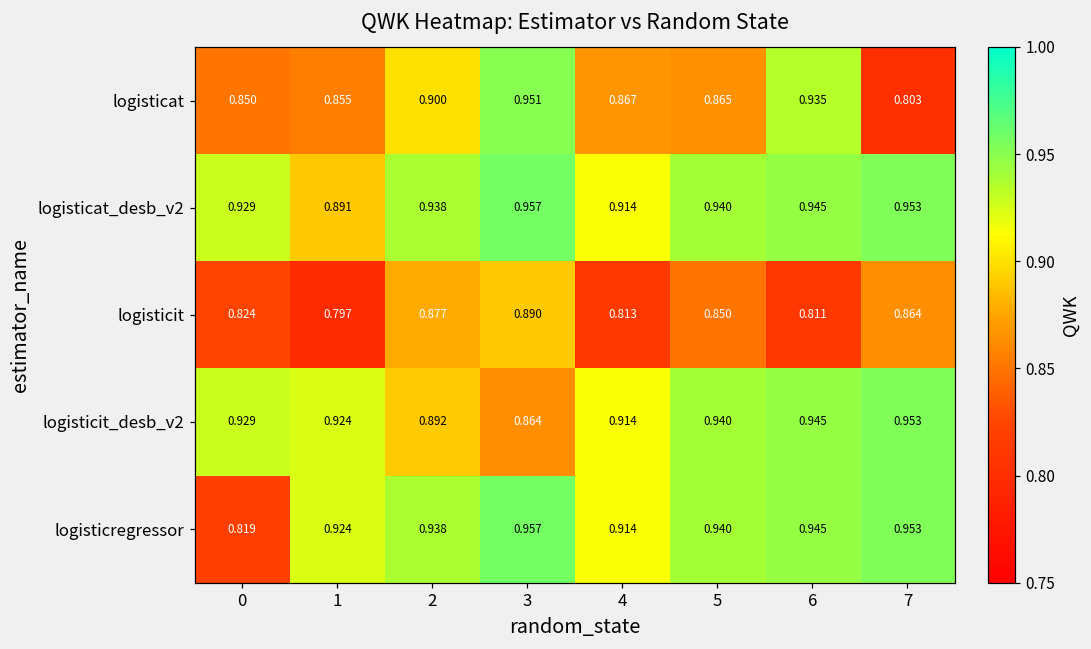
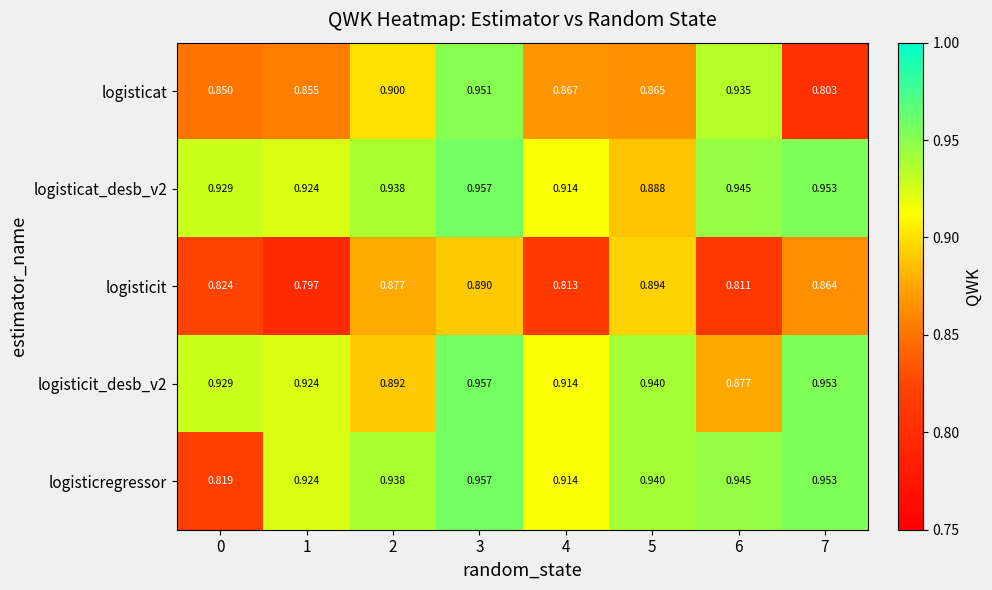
logisticat_desb_v2, 1: 0.891 -> 0.924
logisticat_desb_v2, 5: 0.940 -> 0.888
logisticit, 5: 0.850 -> 0.894
logisticit_desb_v2, 3: 0.864 -> 0.957
logisticit_desb_v2, 6: 0.945 -> 0.877
